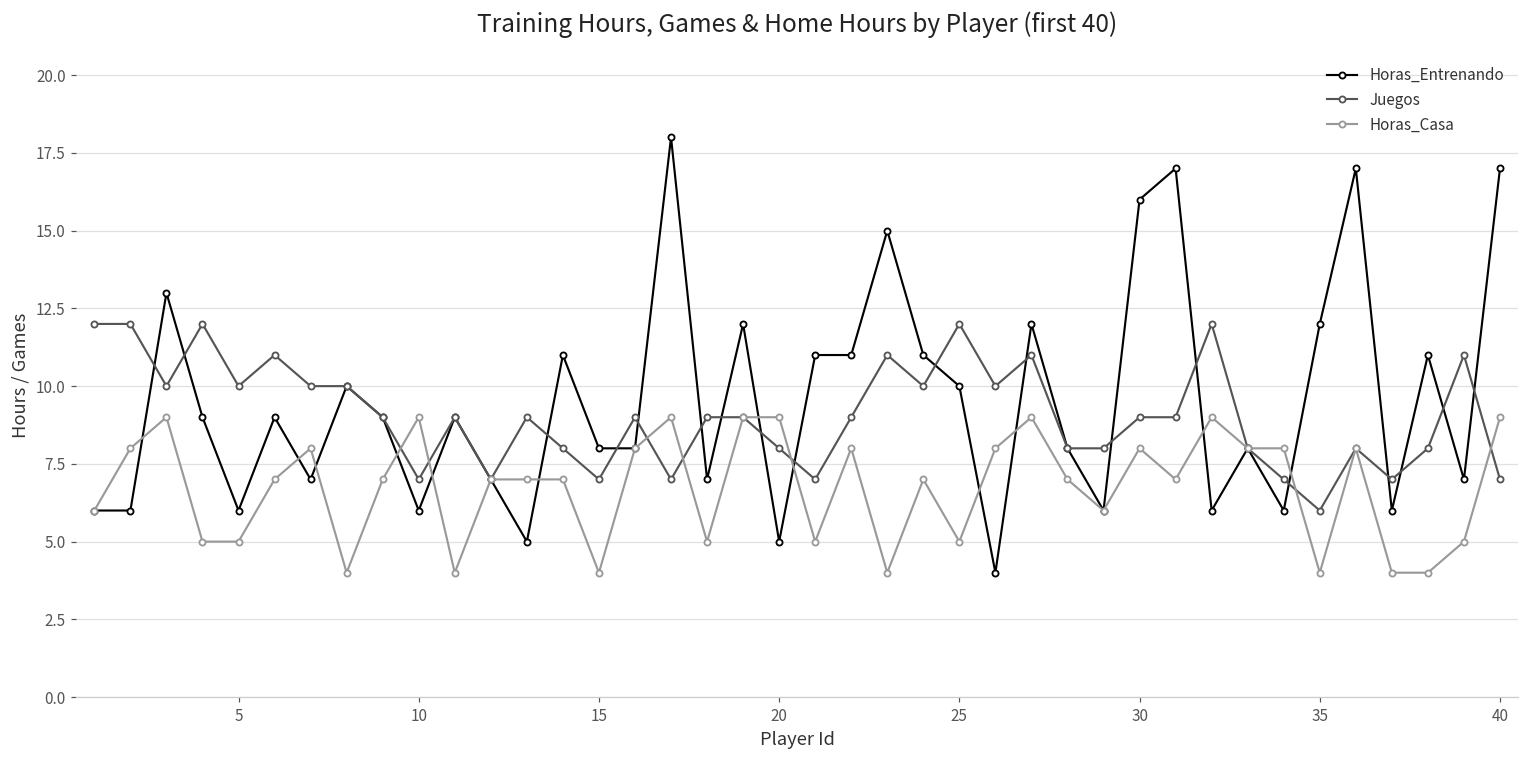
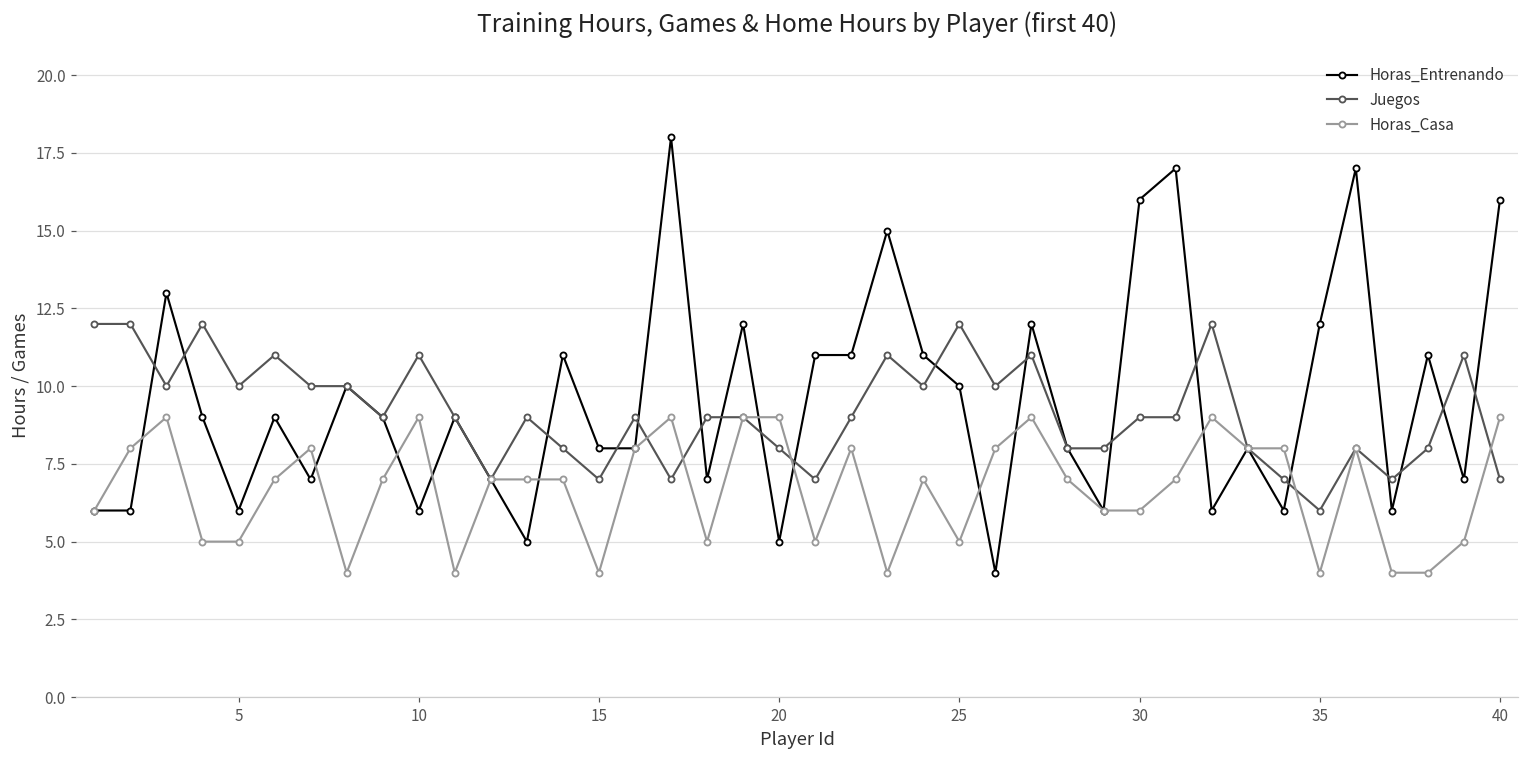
Juegos, 10: 7 -> 11
Horas_Casa, 30: 8 -> 6
Horas_Entrenando, 40: 17 -> 16
